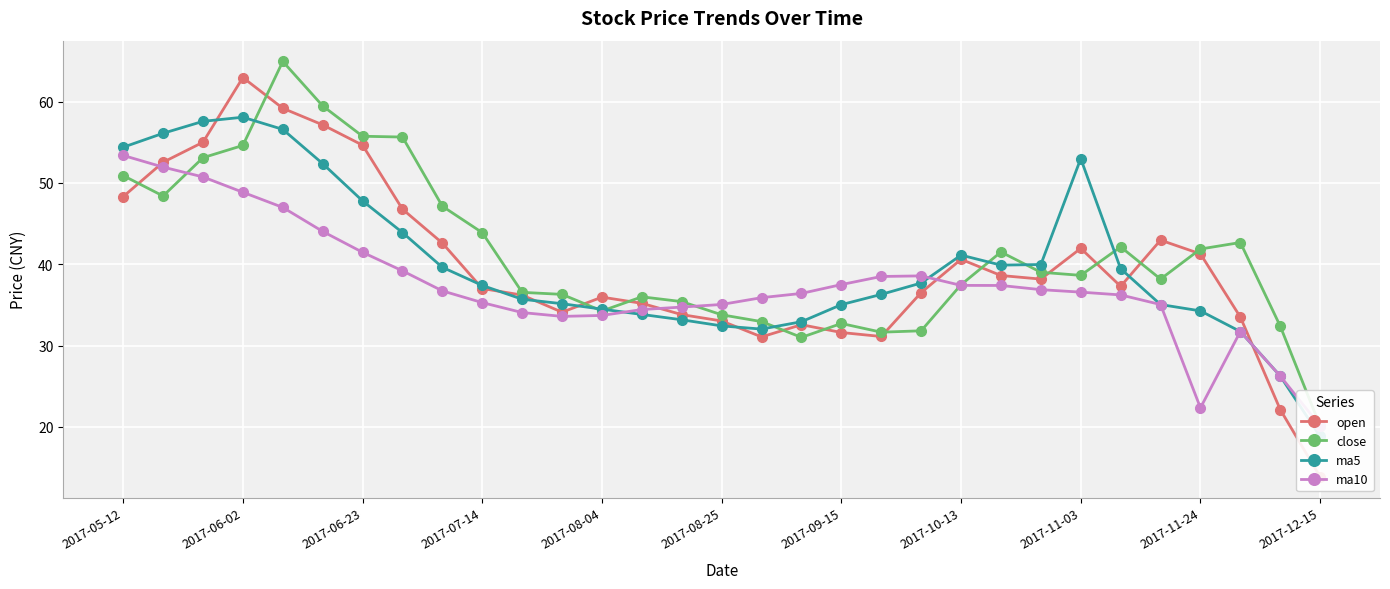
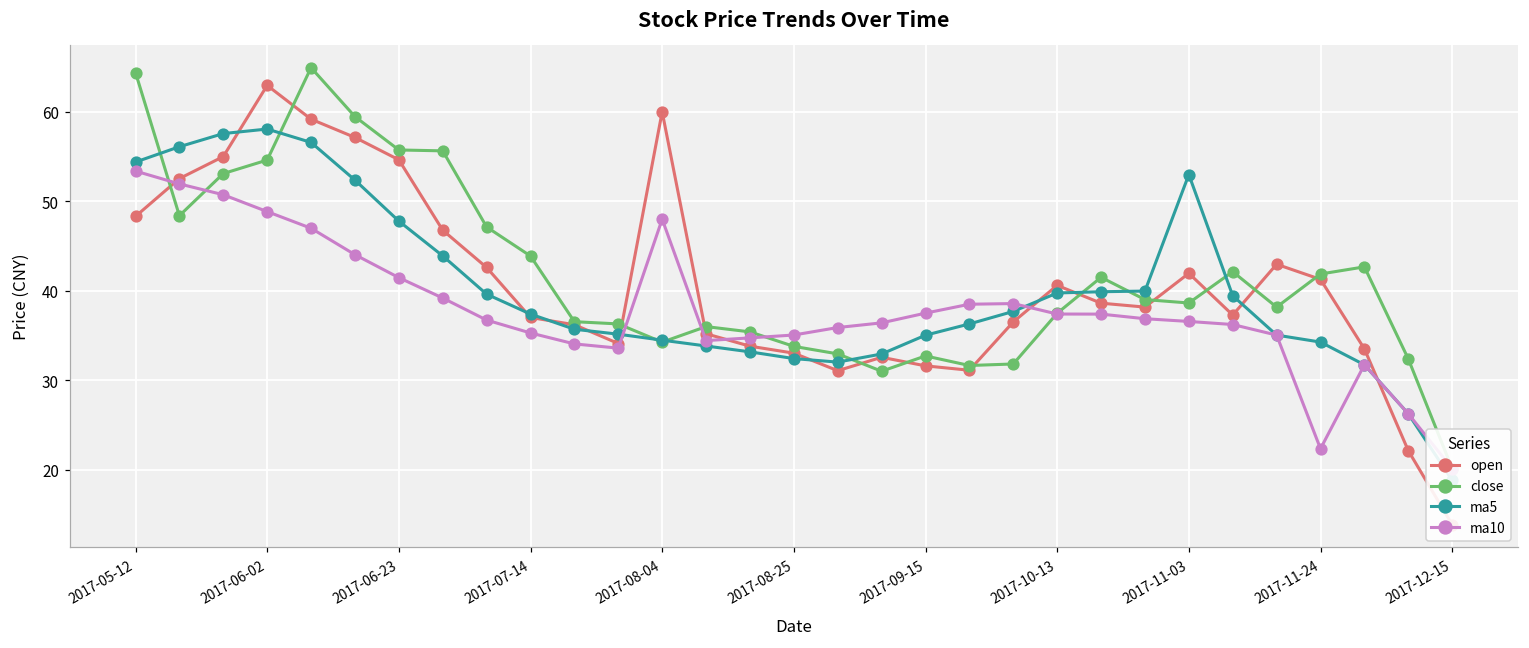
close, 2017-05-12: 51 -> 64
open, 2017-08-04: 36 -> 60
ma10, 2017-08-04: 34 -> 48
ma5, 2017-10-13: 41 -> 40
